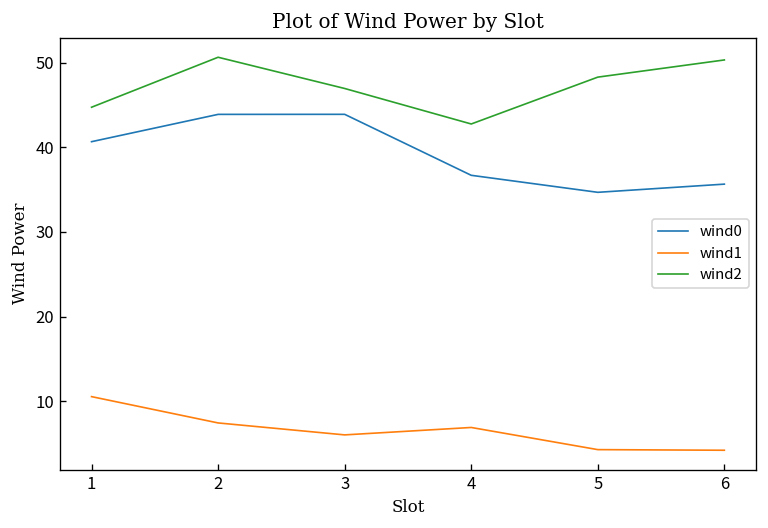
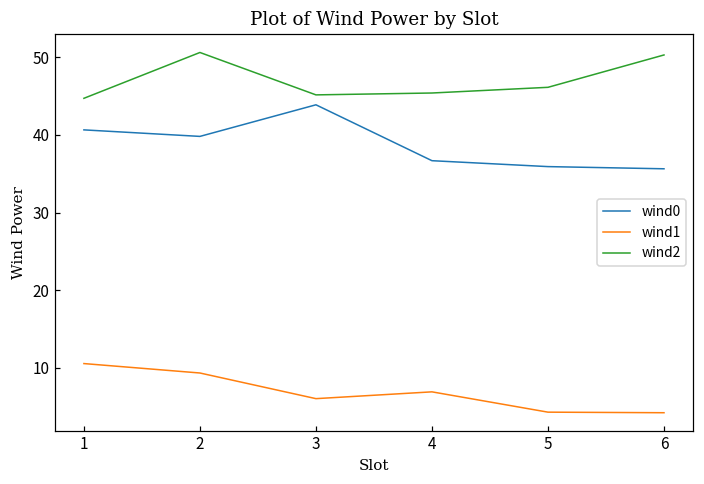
wind0, 2: 44 -> 40
wind1, 2: 7 -> 9
wind2, 3: 47 -> 45
wind2, 4: 43 -> 45
wind0, 5: 35 -> 36
wind2, 5: 48 -> 46
